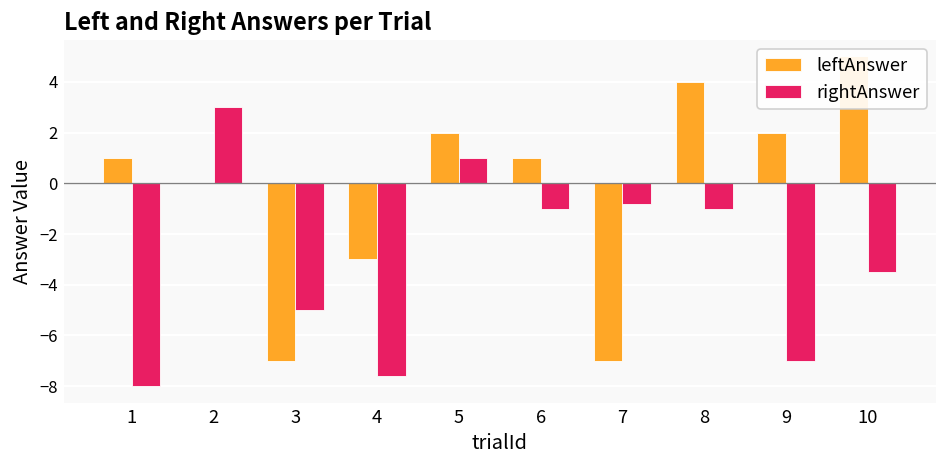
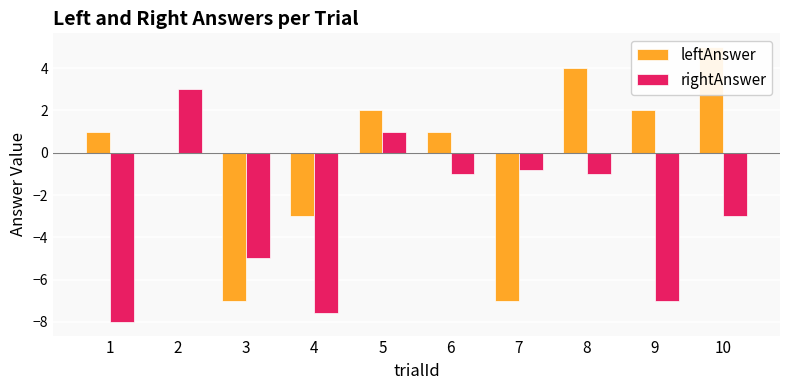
rightAnswer, 10: -3.5 -> -3.0
